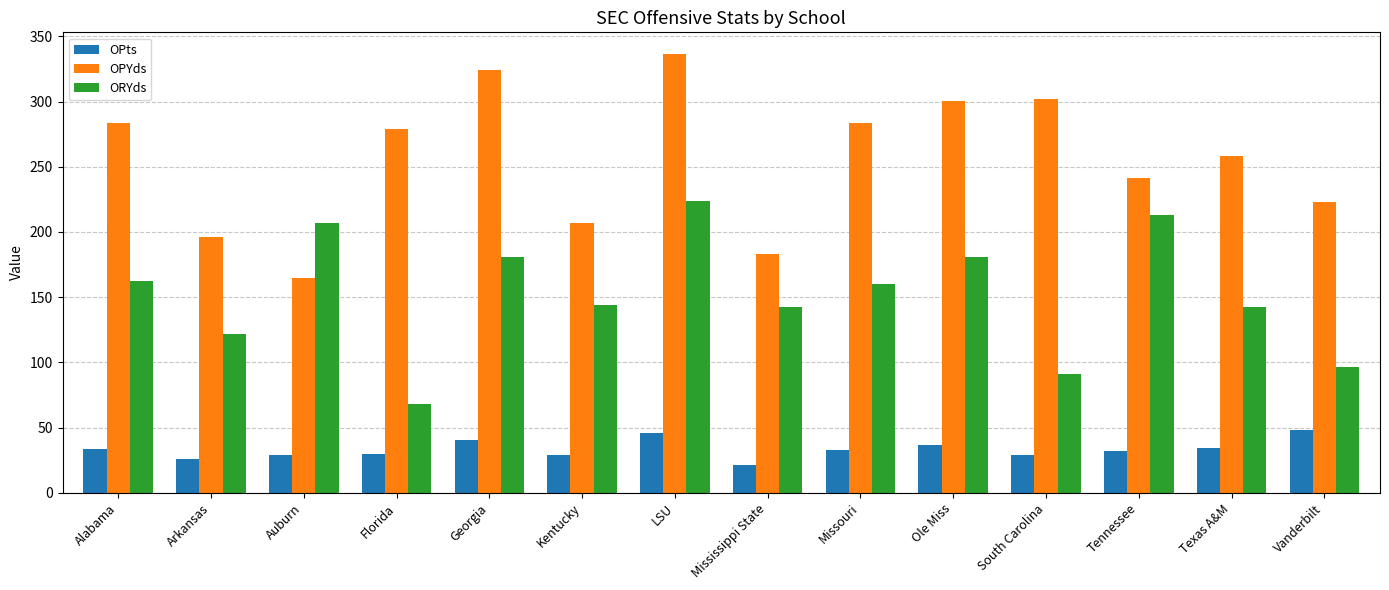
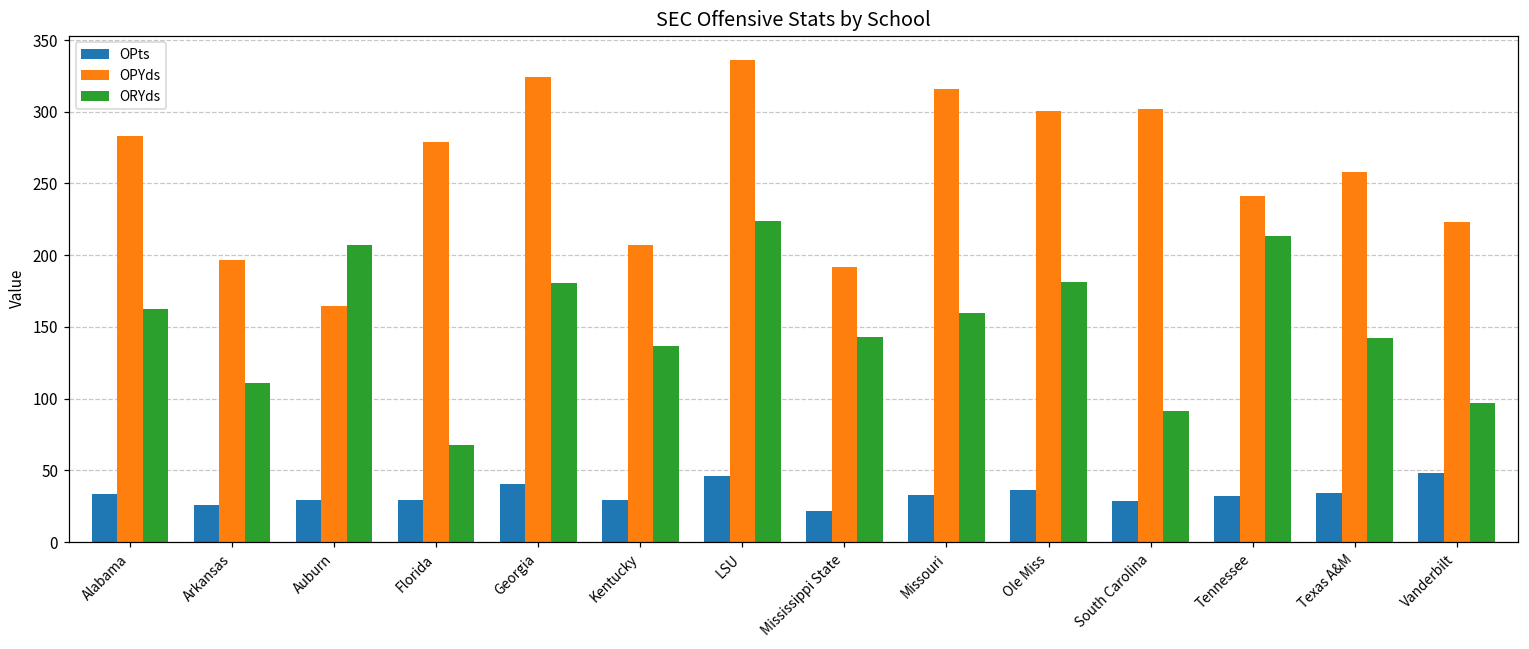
ORYds, Arkansas: 122 -> 111
ORYds, Kentucky: 144 -> 137
OPYds, Mississippi State: 183 -> 192
OPYds, Missouri: 284 -> 316
